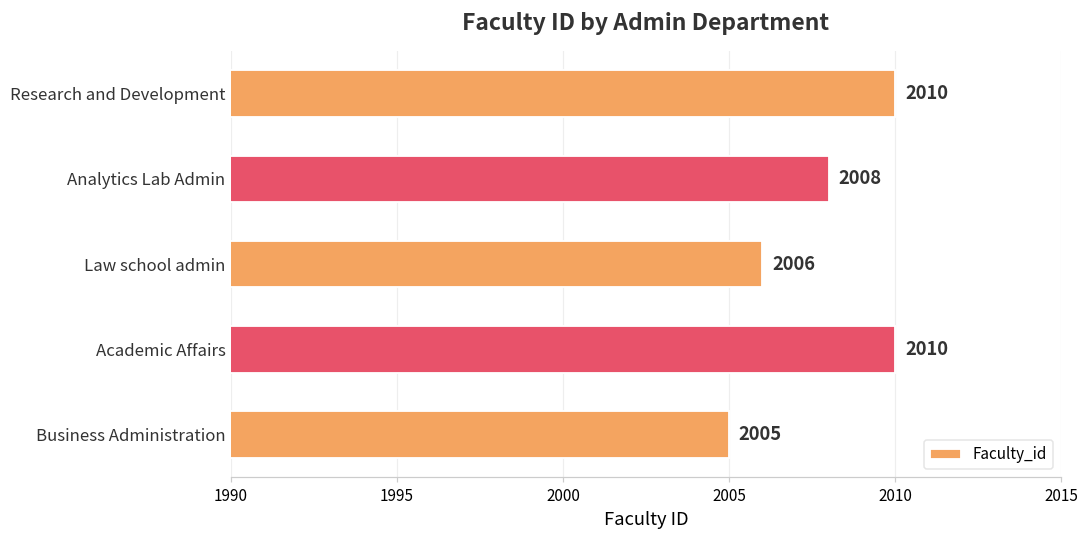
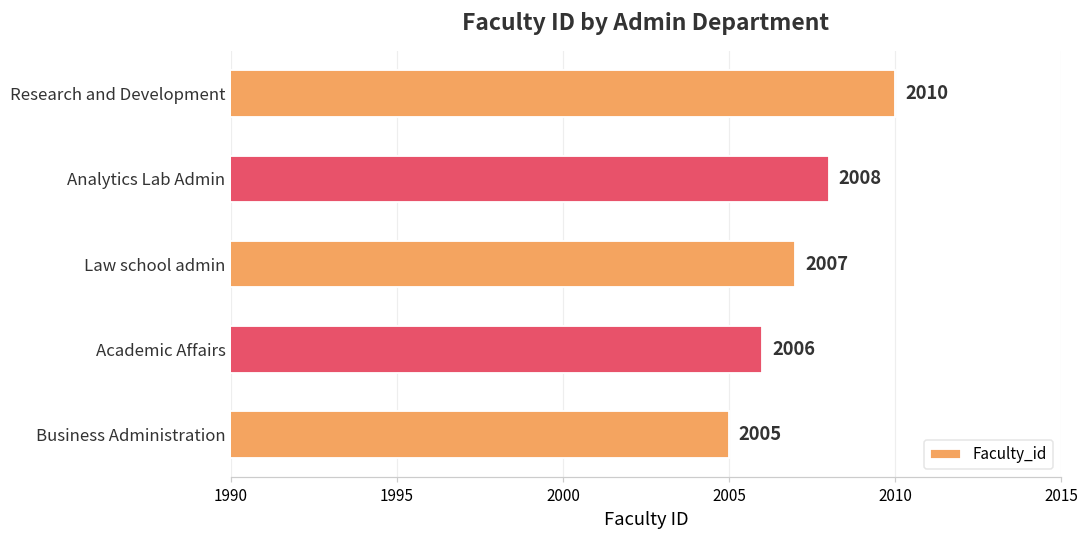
Law school admin: 2006 -> 2007
Academic Affairs: 2010 -> 2006
